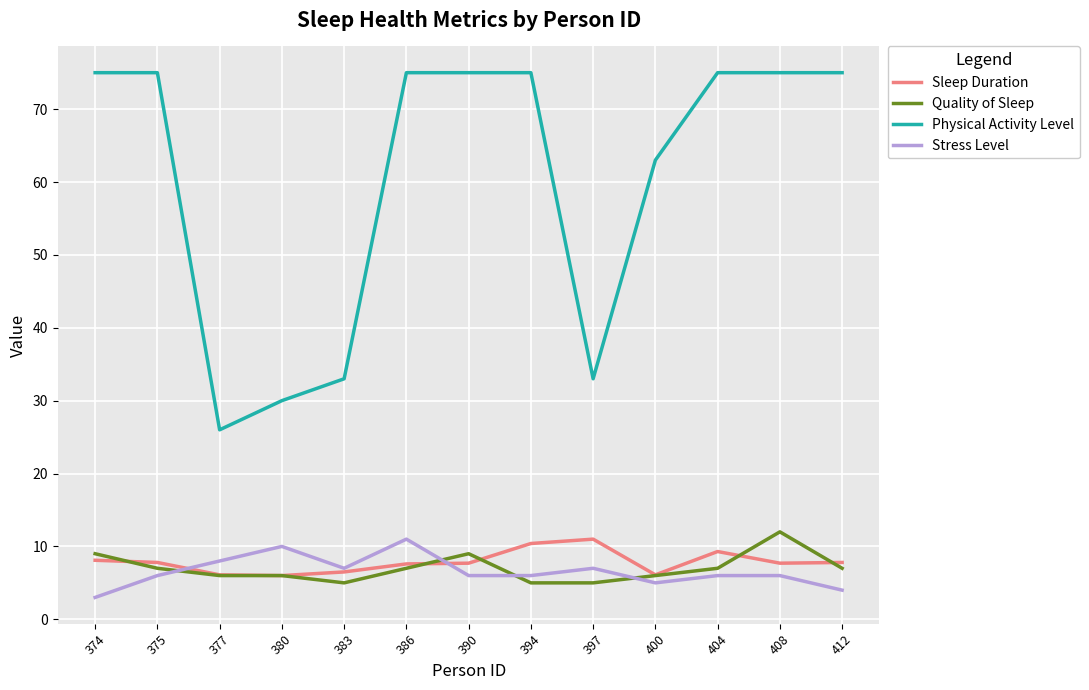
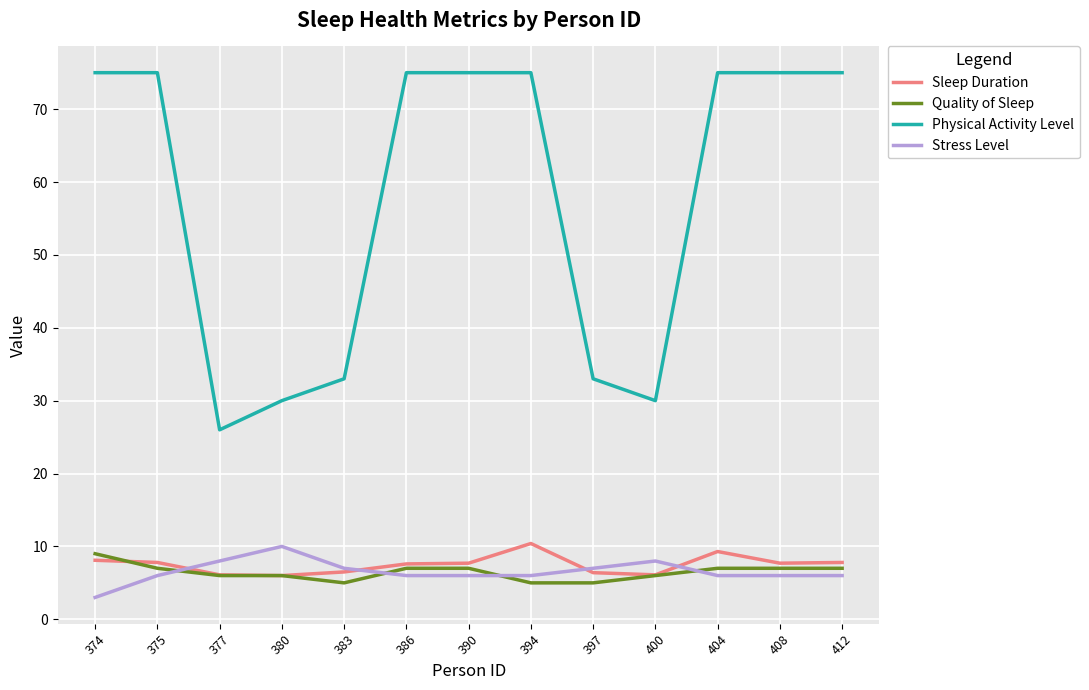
Stress Level, 386: 11 -> 6
Quality of Sleep, 390: 9 -> 7
Sleep Duration, 397: 11 -> 6
Physical Activity Level, 400: 63 -> 30
Stress Level, 400: 5 -> 8
Quality of Sleep, 408: 12 -> 7
Stress Level, 412: 4 -> 6
